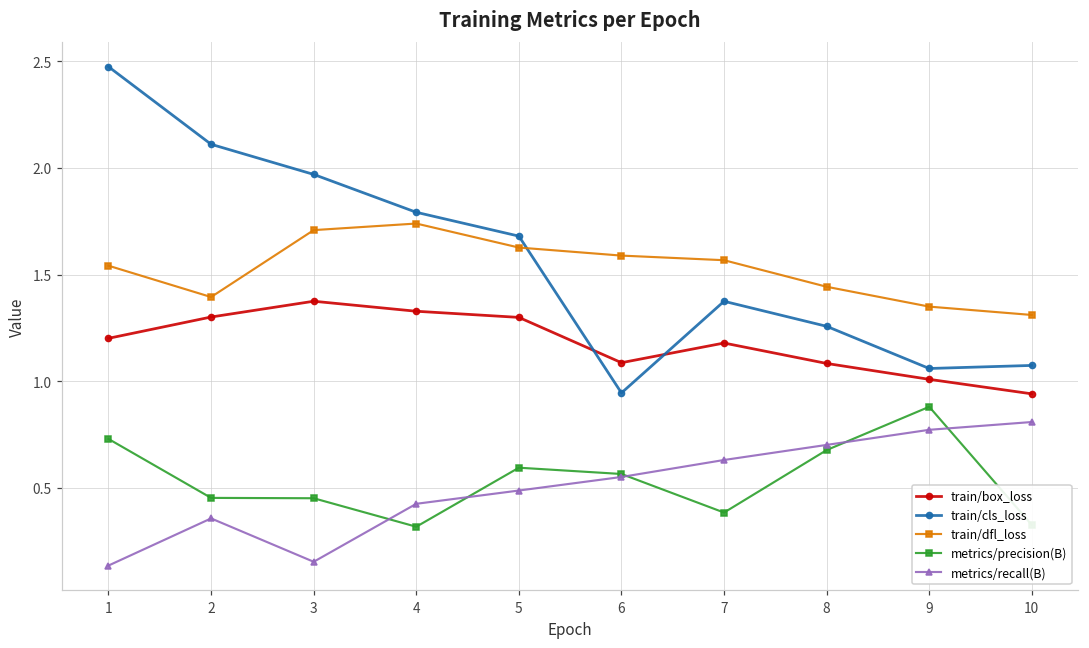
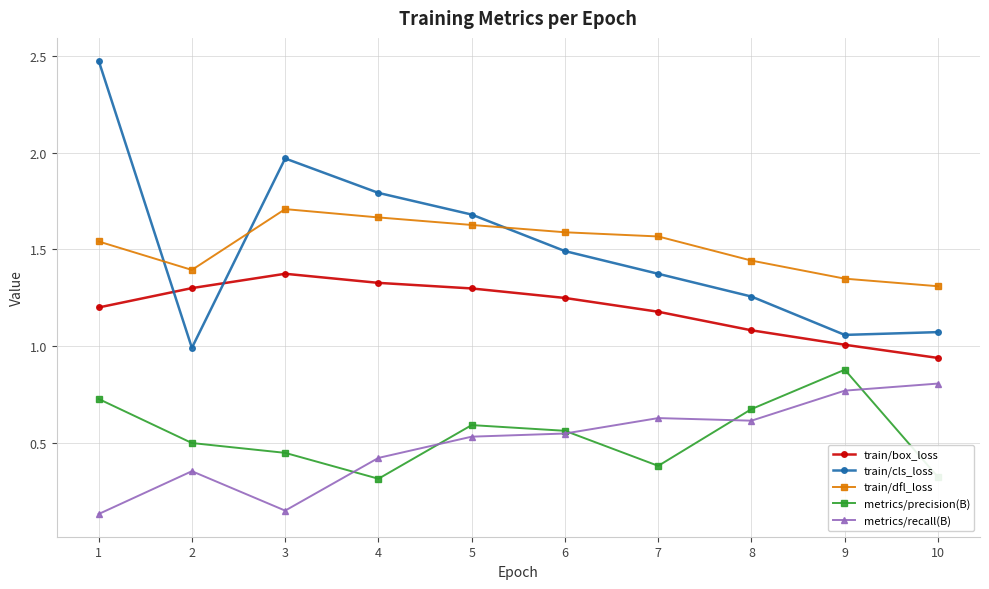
train/cls_loss, 2: 2.11 -> 0.99
metrics/precision(B), 2: 0.45 -> 0.50
train/dfl_loss, 4: 1.74 -> 1.67
metrics/recall(B), 5: 0.49 -> 0.53
train/box_loss, 6: 1.09 -> 1.25
train/cls_loss, 6: 0.94 -> 1.49
metrics/recall(B), 8: 0.70 -> 0.62
